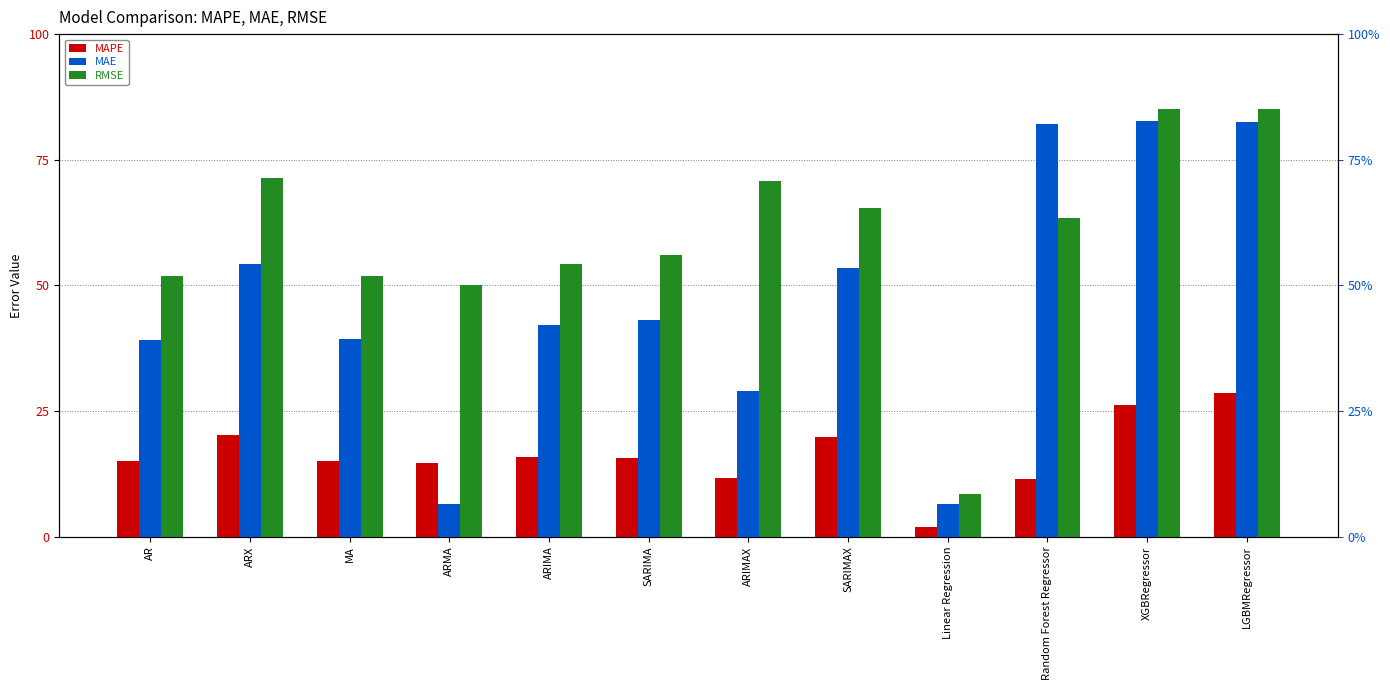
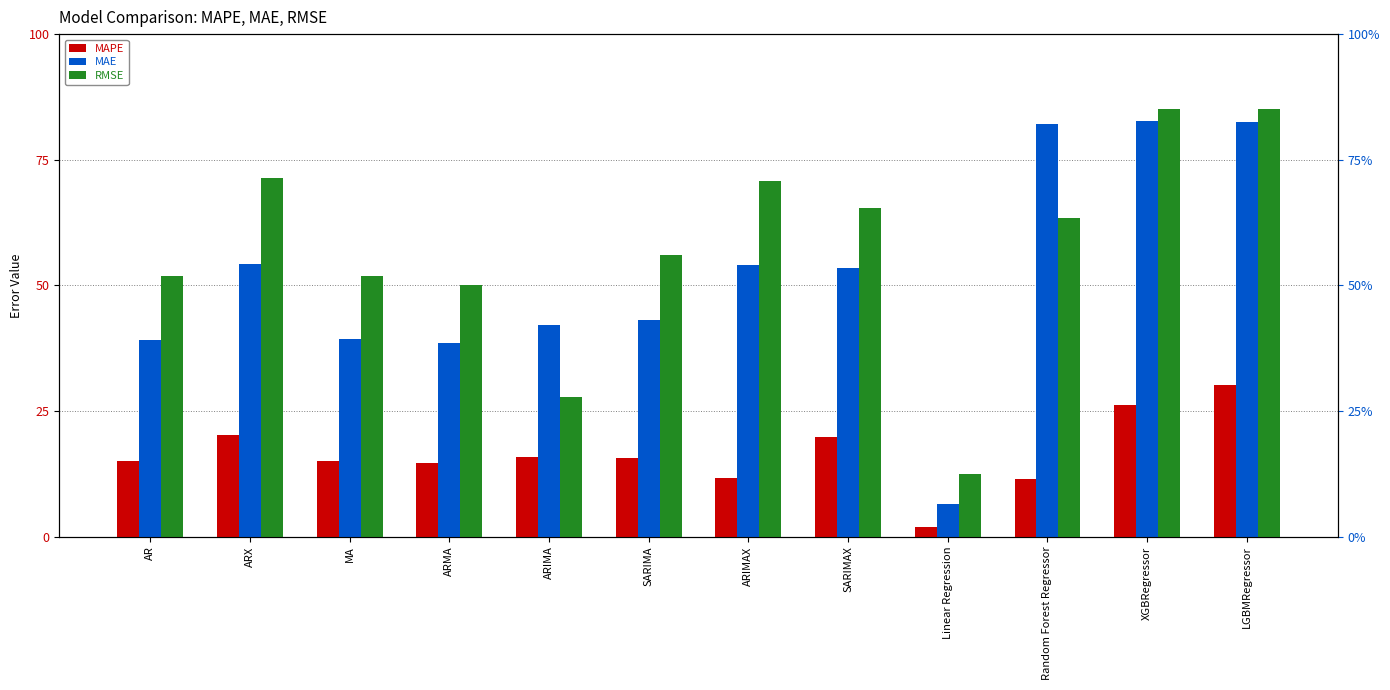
MAE, ARMA: 6 -> 39
RMSE, ARIMA: 54 -> 28
MAE, ARIMAX: 29 -> 54
RMSE, Linear Regression: 8 -> 12
MAPE, LGBMRegressor: 28 -> 30
